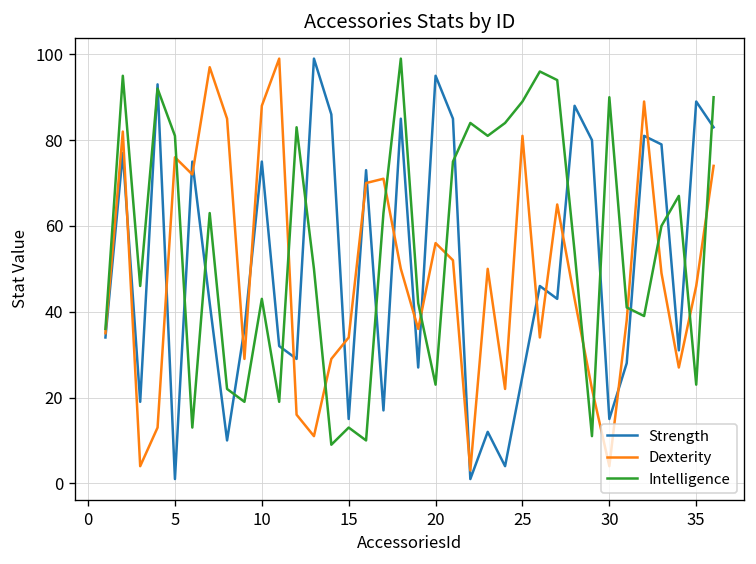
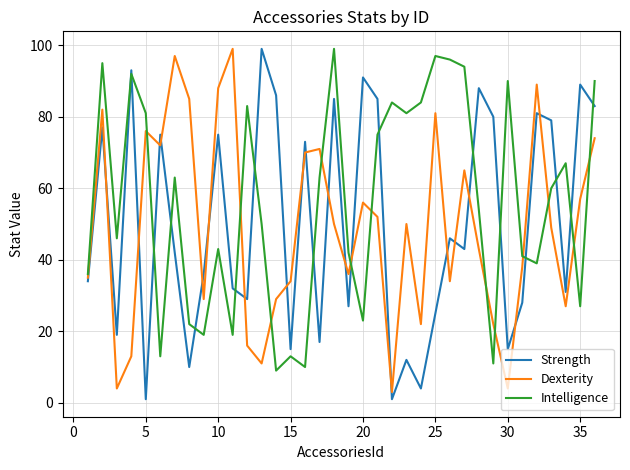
Strength, 20: 95 -> 91
Intelligence, 25: 89 -> 97
Dexterity, 35: 46 -> 57
Intelligence, 35: 23 -> 27
